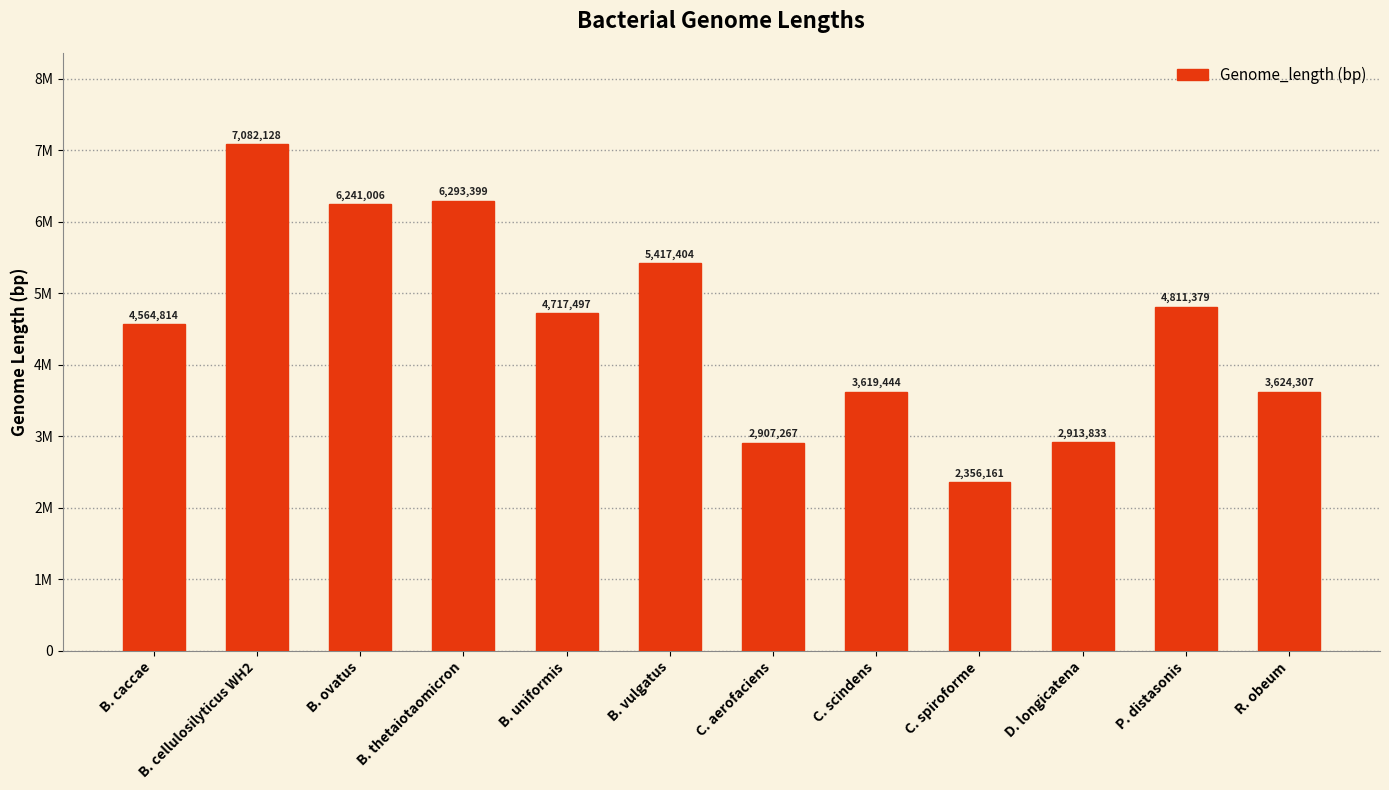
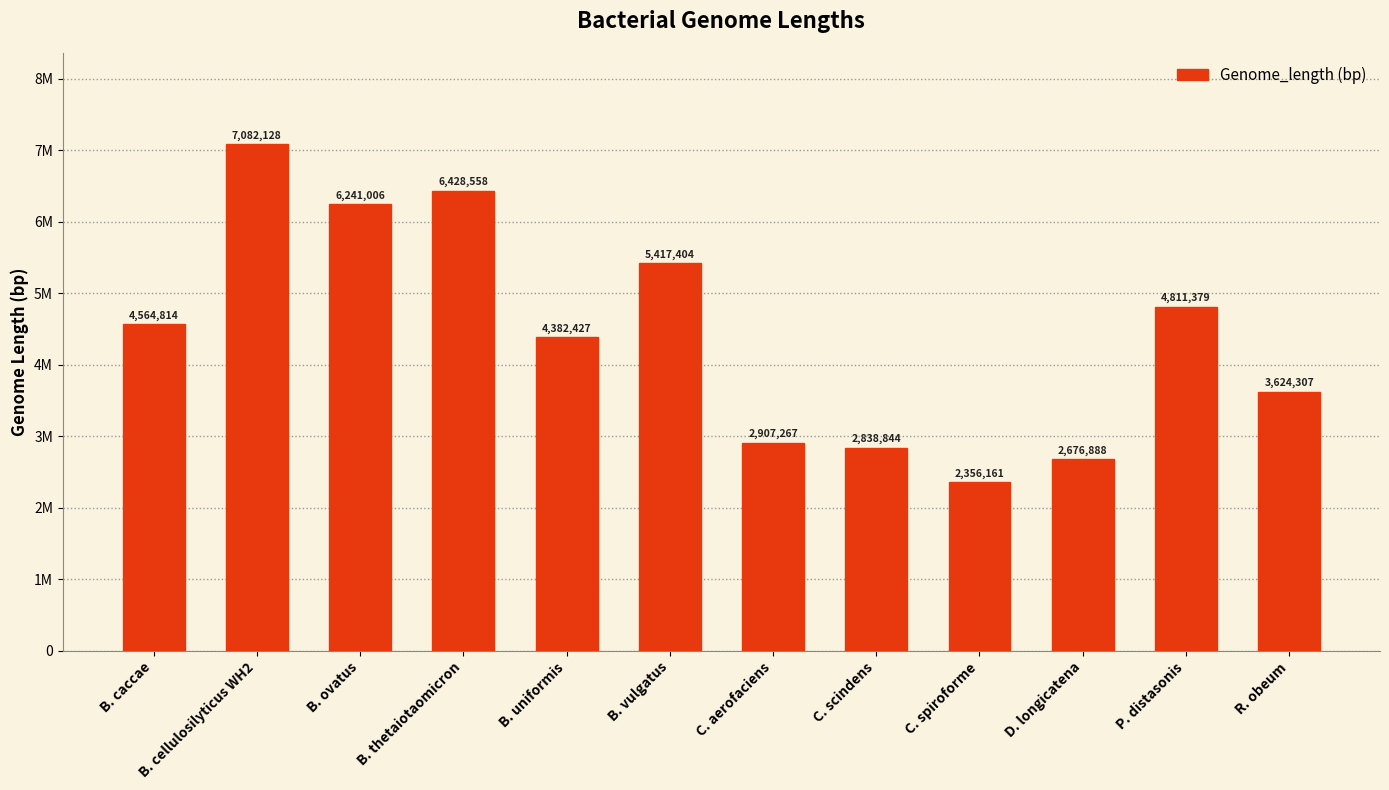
B. thetaiotaomicron: 6,293,399 -> 6,428,558
B. uniformis: 4,717,497 -> 4,382,427
C. scindens: 3,619,444 -> 2,838,844
D. longicatena: 2,913,833 -> 2,676,888
